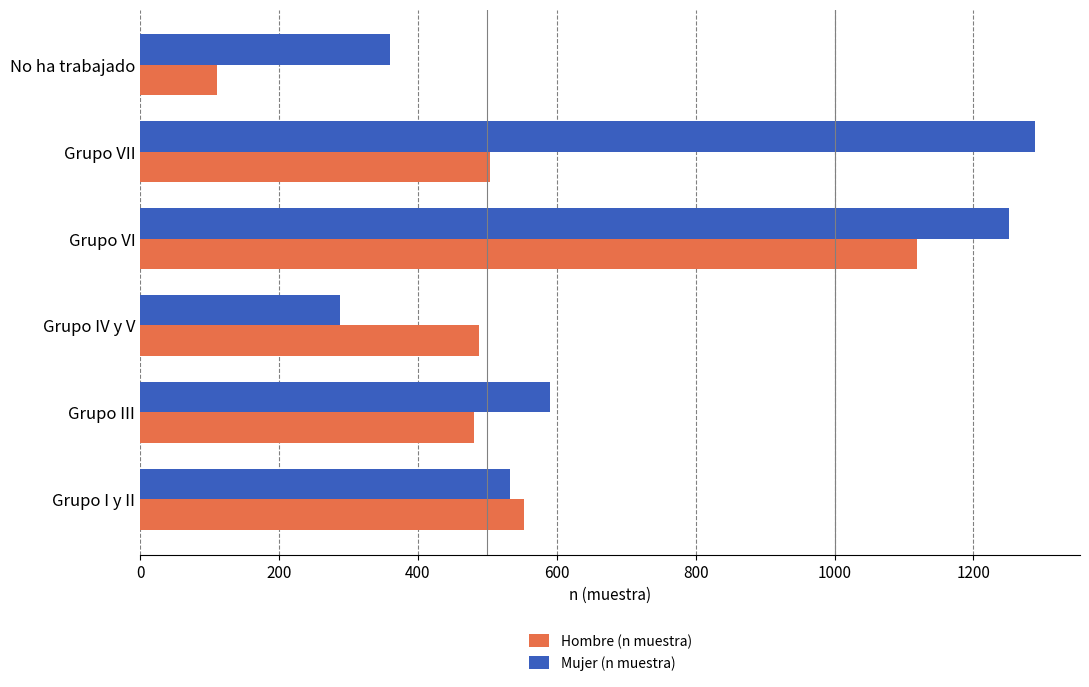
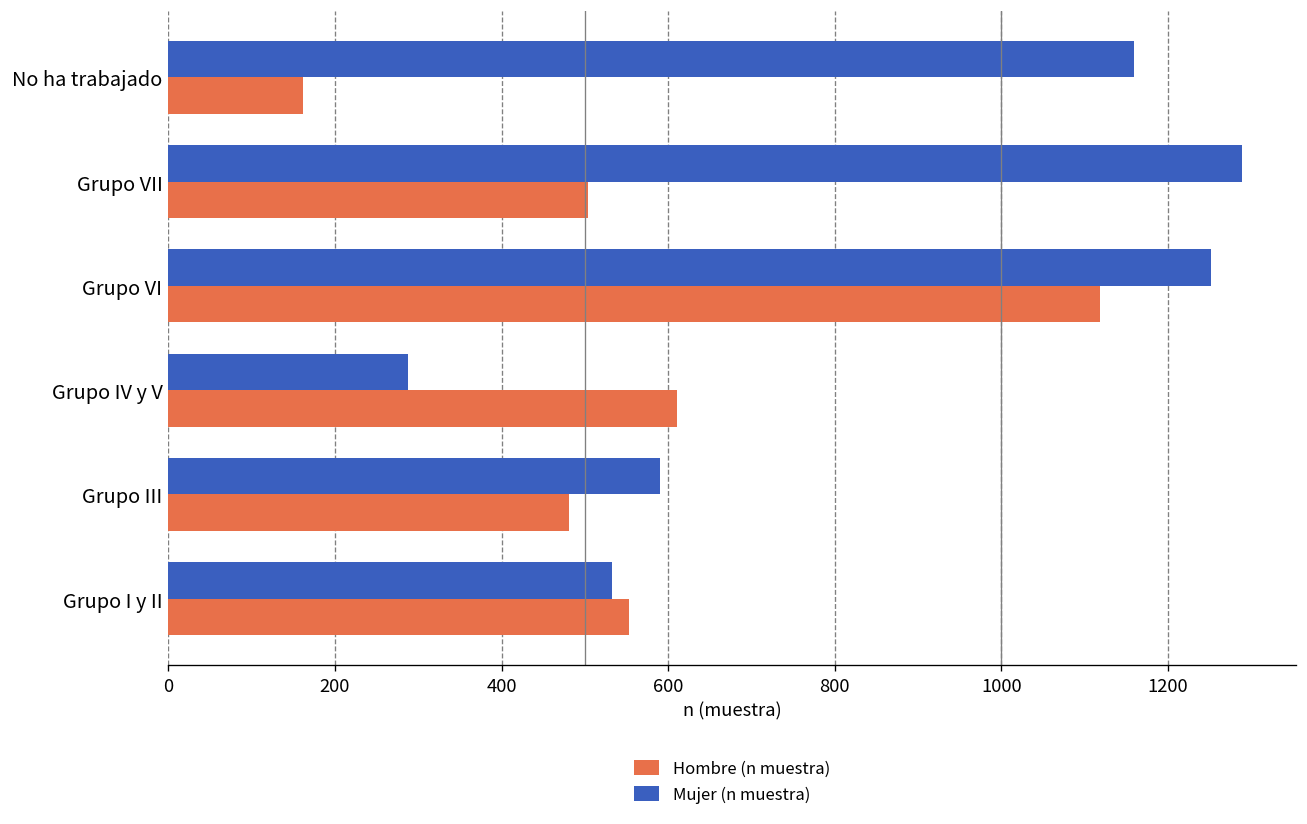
Mujer (n muestra), No ha trabajado: 360 -> 1160
Hombre (n muestra), No ha trabajado: 110 -> 160
Hombre (n muestra), Grupo IV y V: 490 -> 610
